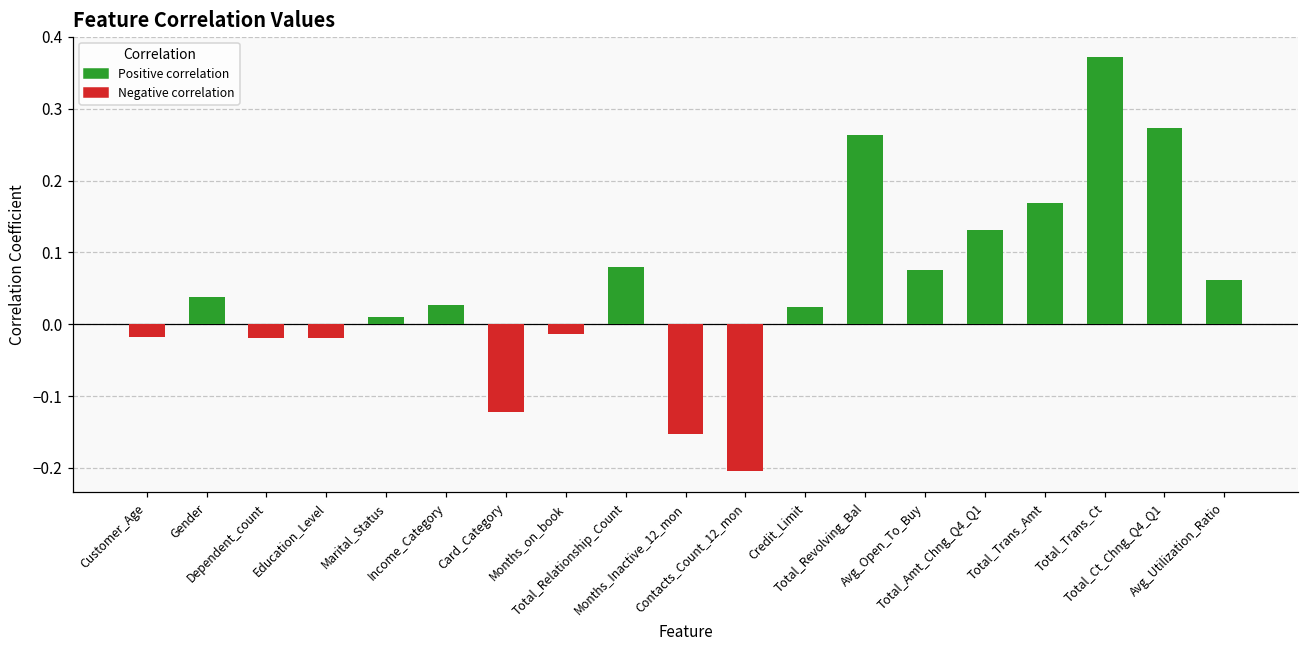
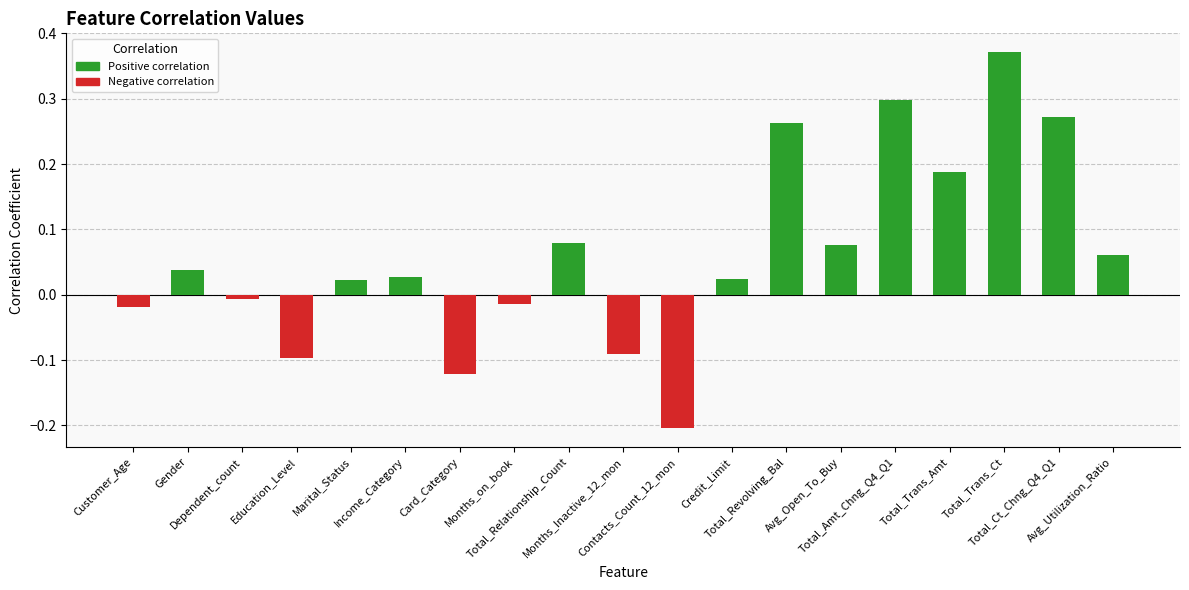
Dependent_count: -0.02 -> -0.01
Education_Level: -0.02 -> -0.10
Marital_Status: 0.01 -> 0.02
Months_Inactive_12_mon: -0.15 -> -0.09
Total_Amt_Chng_Q4_Q1: 0.13 -> 0.30
Total_Trans_Amt: 0.17 -> 0.19
